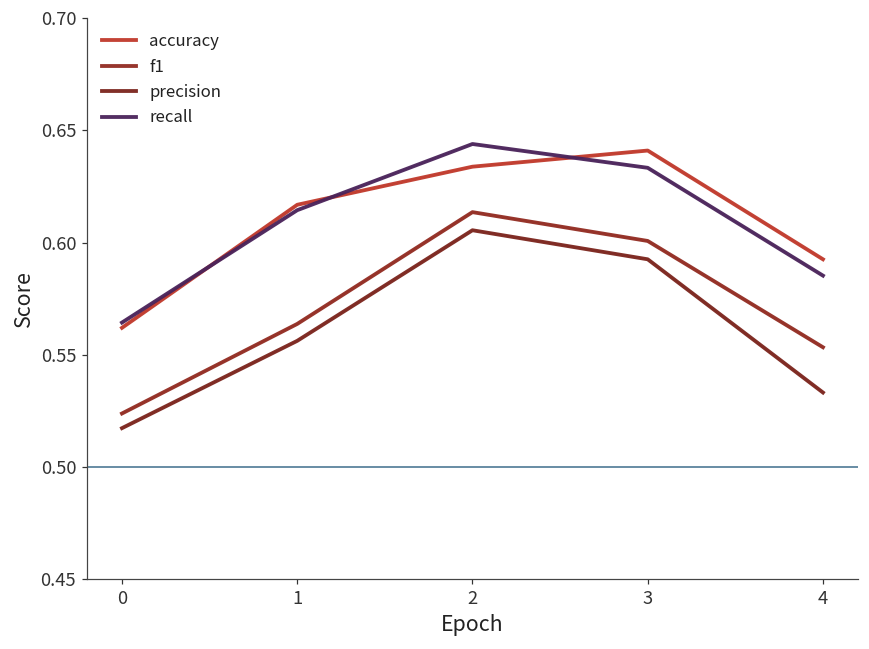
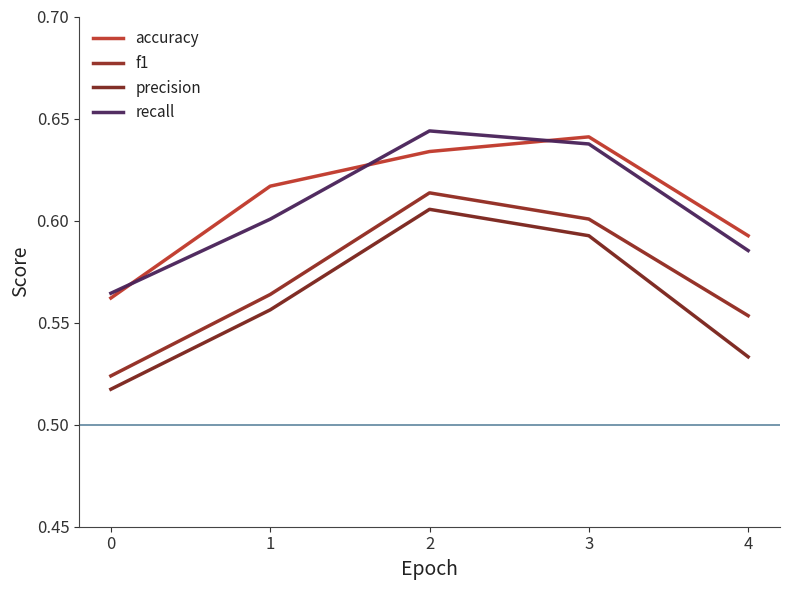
recall, 1: 0.614 -> 0.601
recall, 3: 0.633 -> 0.638
